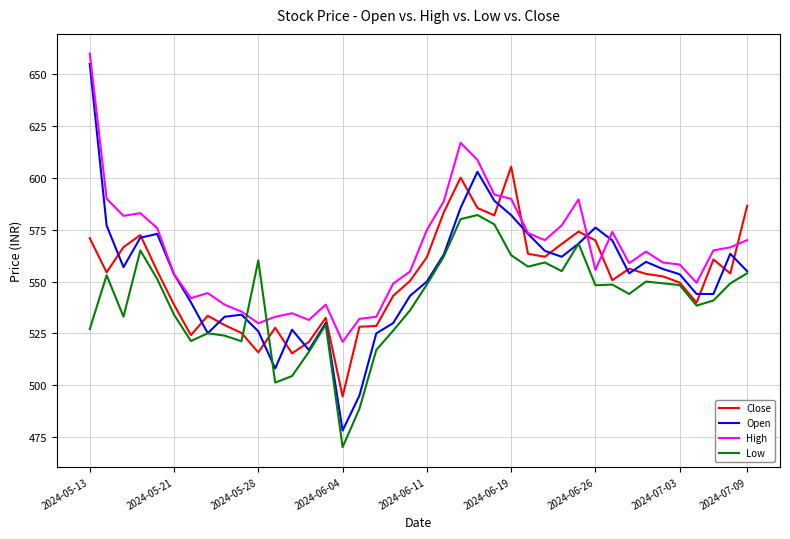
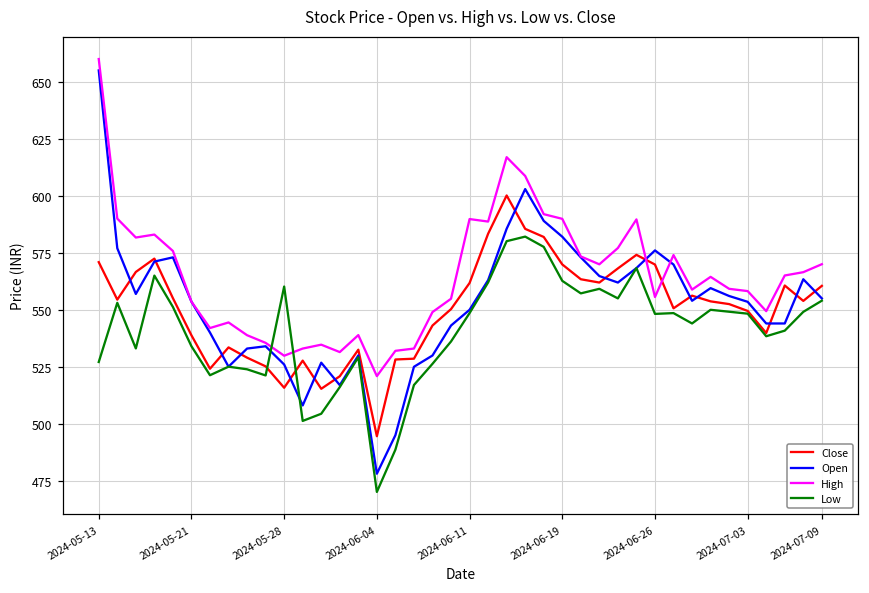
High, 2024-06-11: 575 -> 590
Close, 2024-06-19: 605 -> 570
Close, 2024-07-09: 587 -> 561
